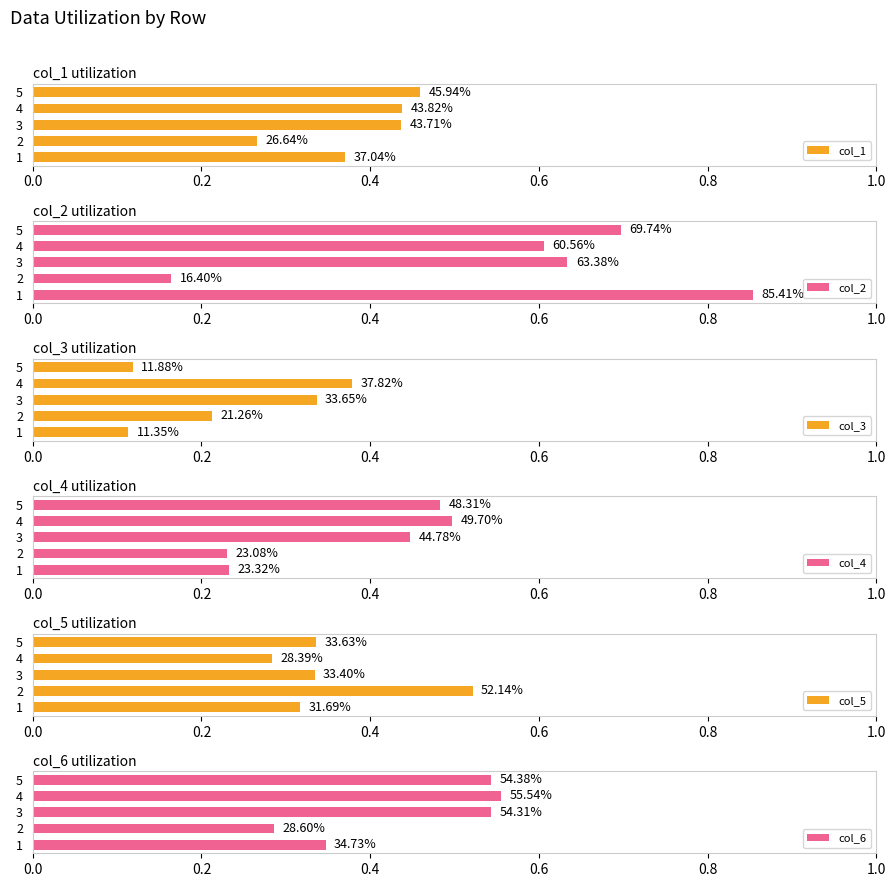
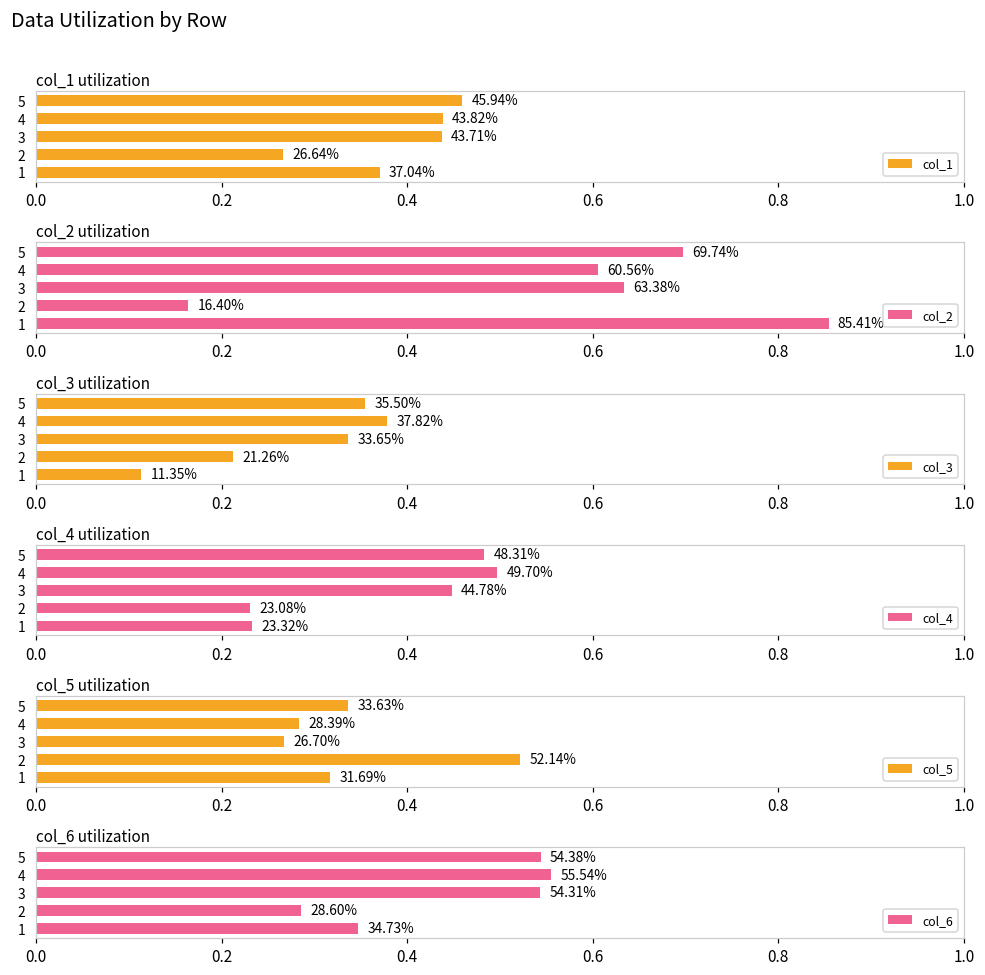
col_3 utilization, 5: 11.88% -> 35.50%
col_5 utilization, 3: 33.40% -> 26.70%
